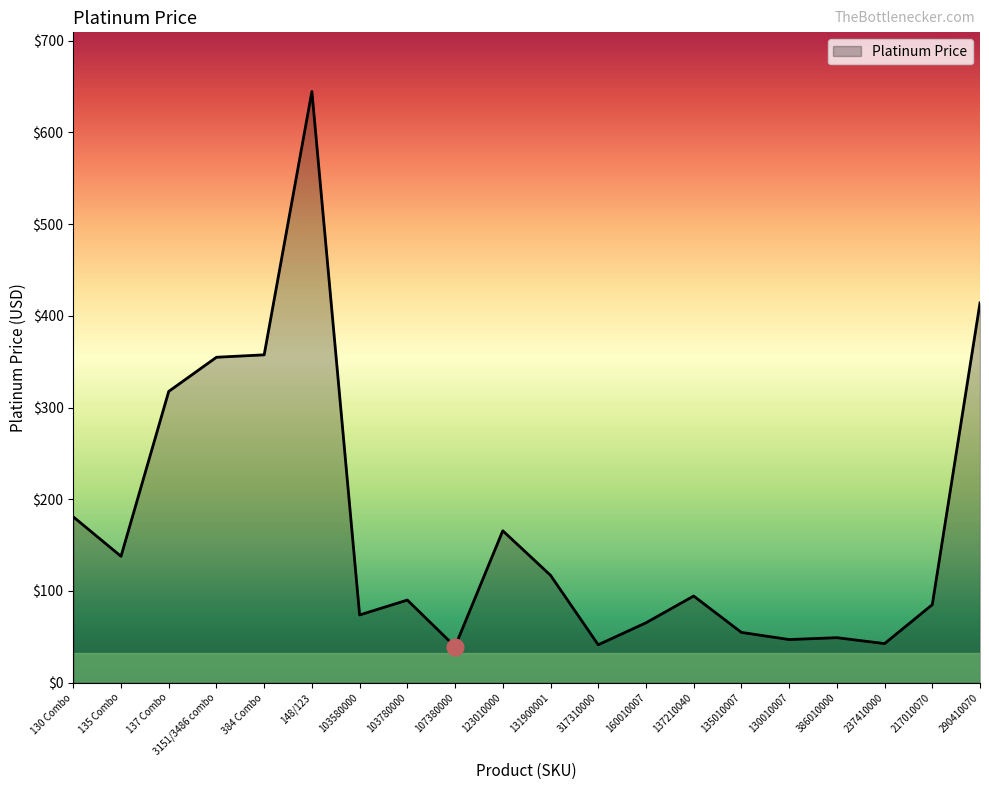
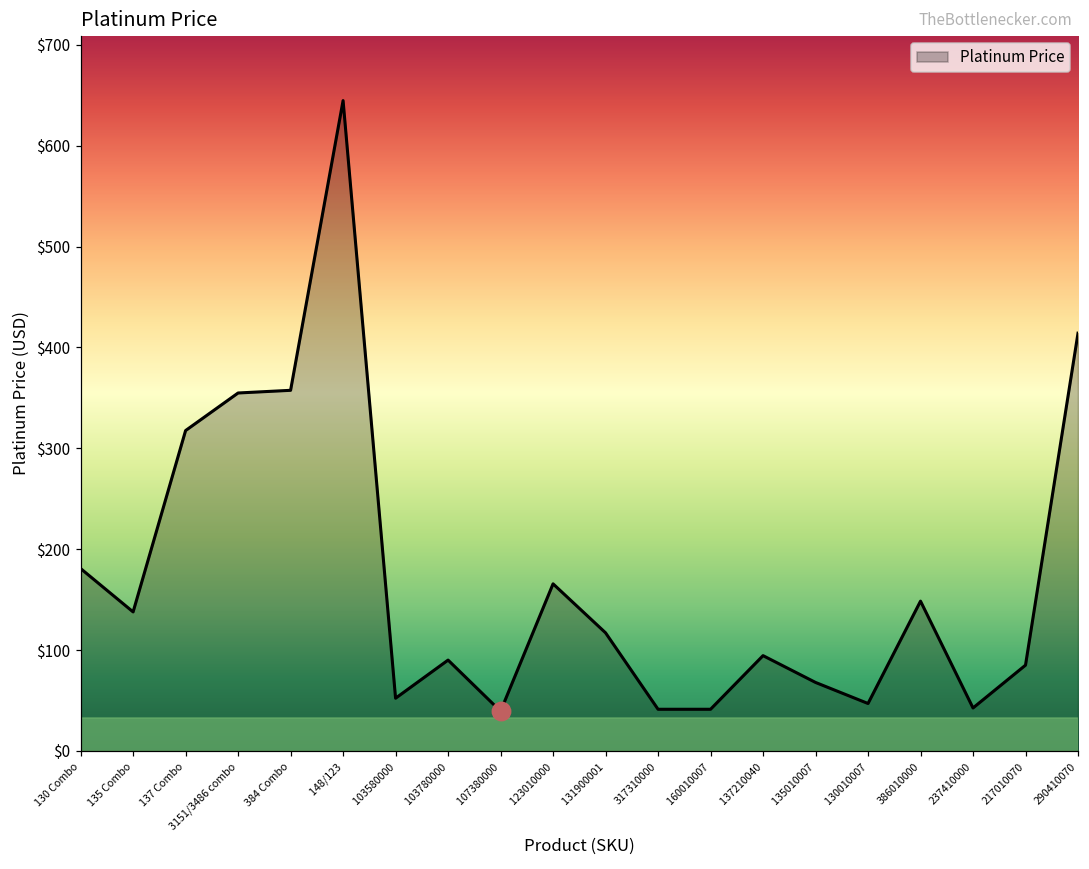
Platinum Price, 103580000: $70 -> $50
Platinum Price, 160010007: $70 -> $40
Platinum Price, 135010007: $50 -> $70
Platinum Price, 386010000: $50 -> $150
